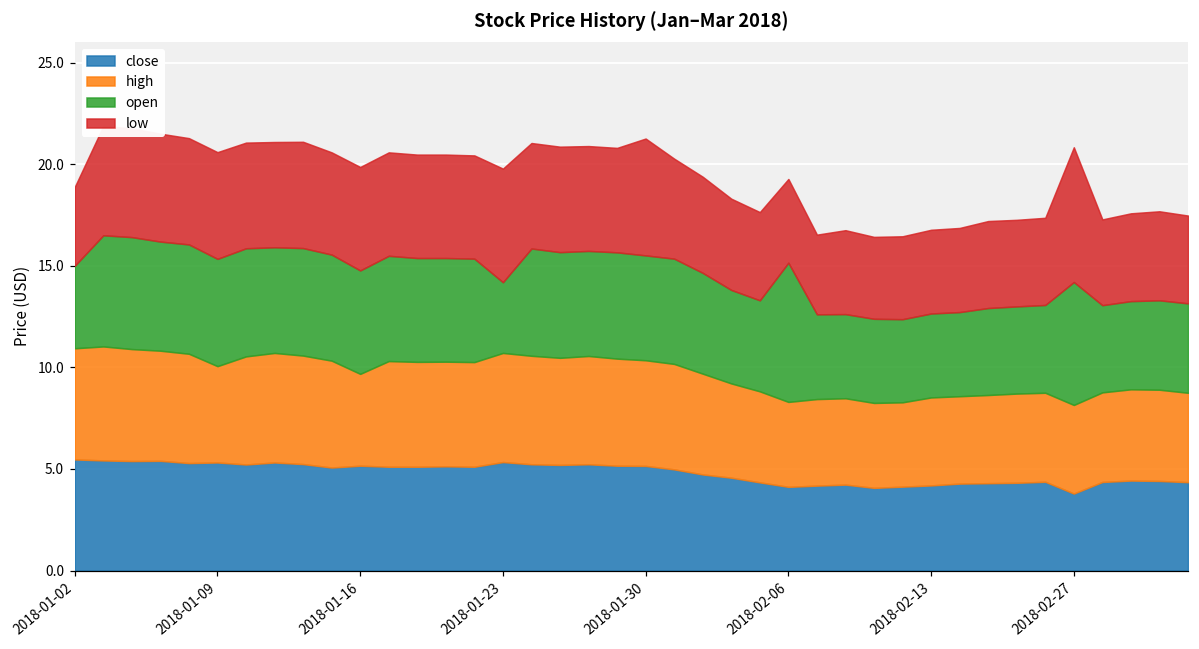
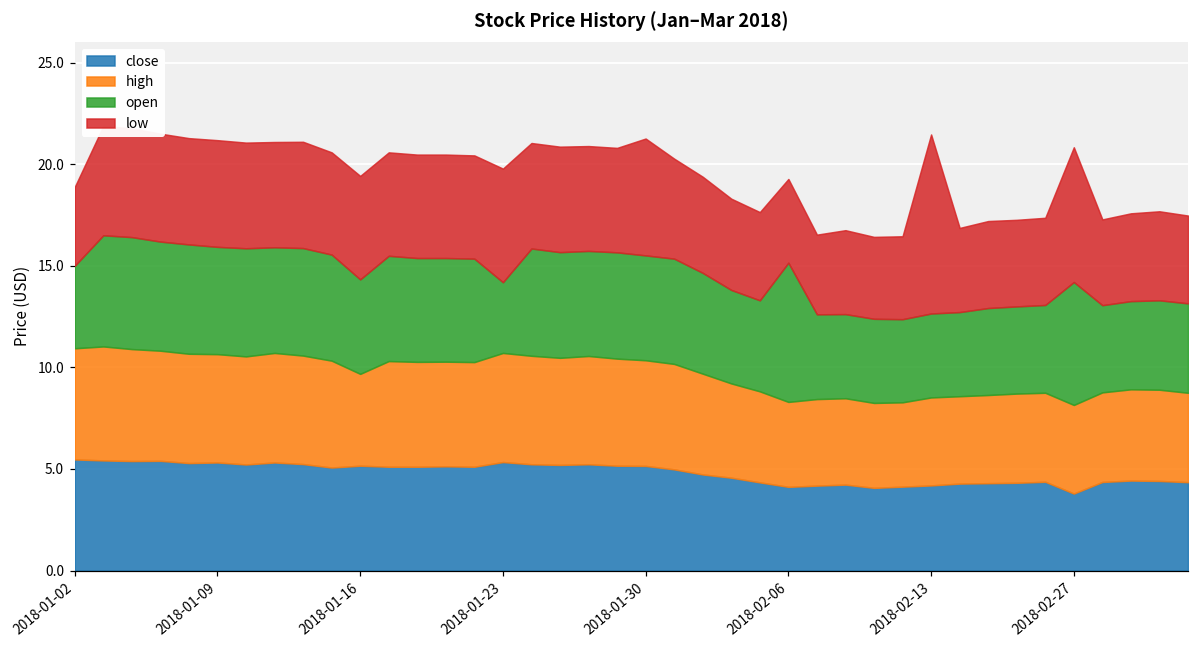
high, 2018-01-09: 4.7 -> 5.3
open, 2018-01-16: 5.1 -> 4.7
low, 2018-02-13: 4.1 -> 8.8
